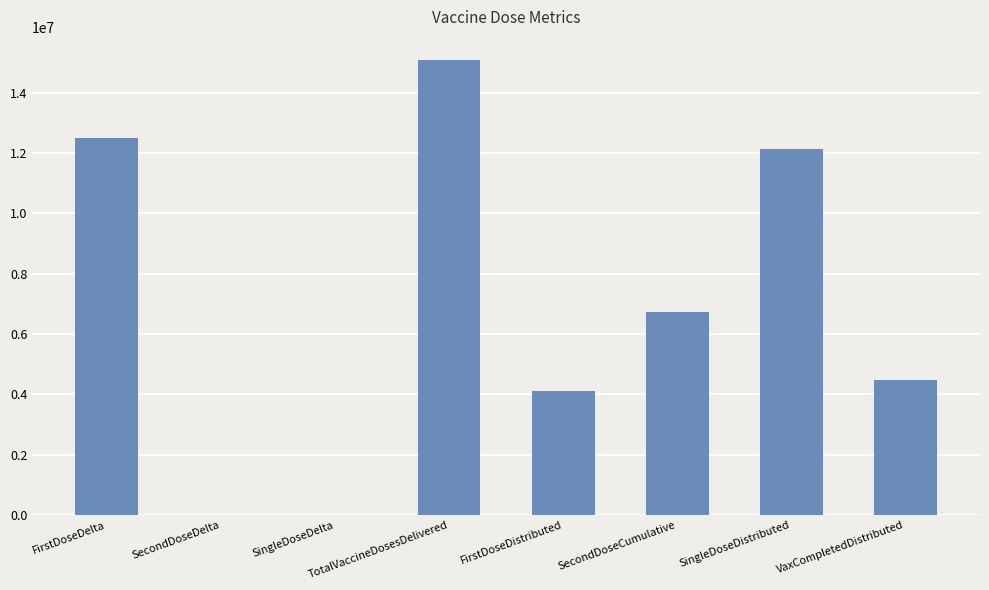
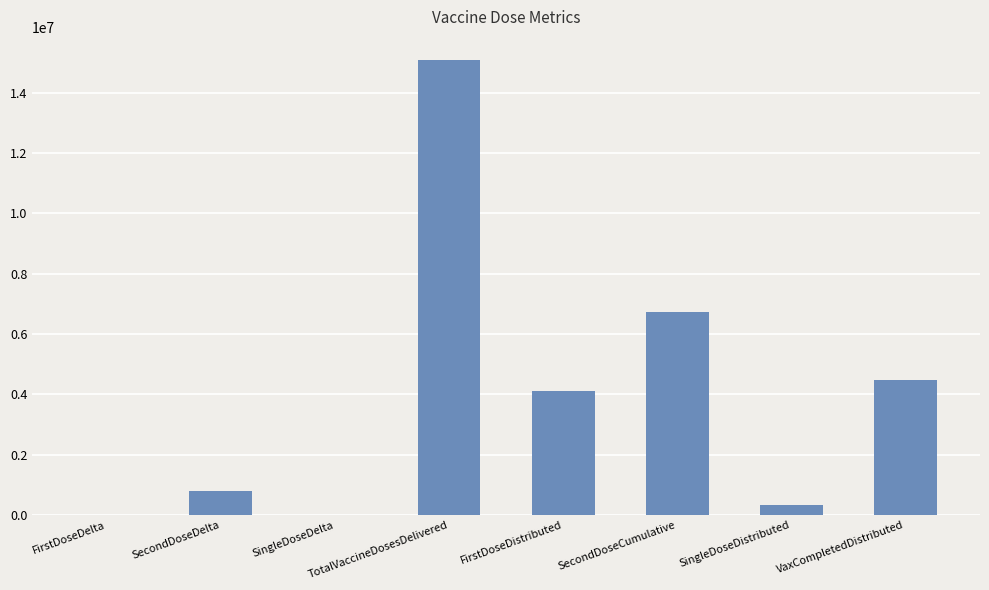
FirstDoseDelta: 12500000 -> 0
SecondDoseDelta: 0 -> 800000
SingleDoseDistributed: 12100000 -> 300000
